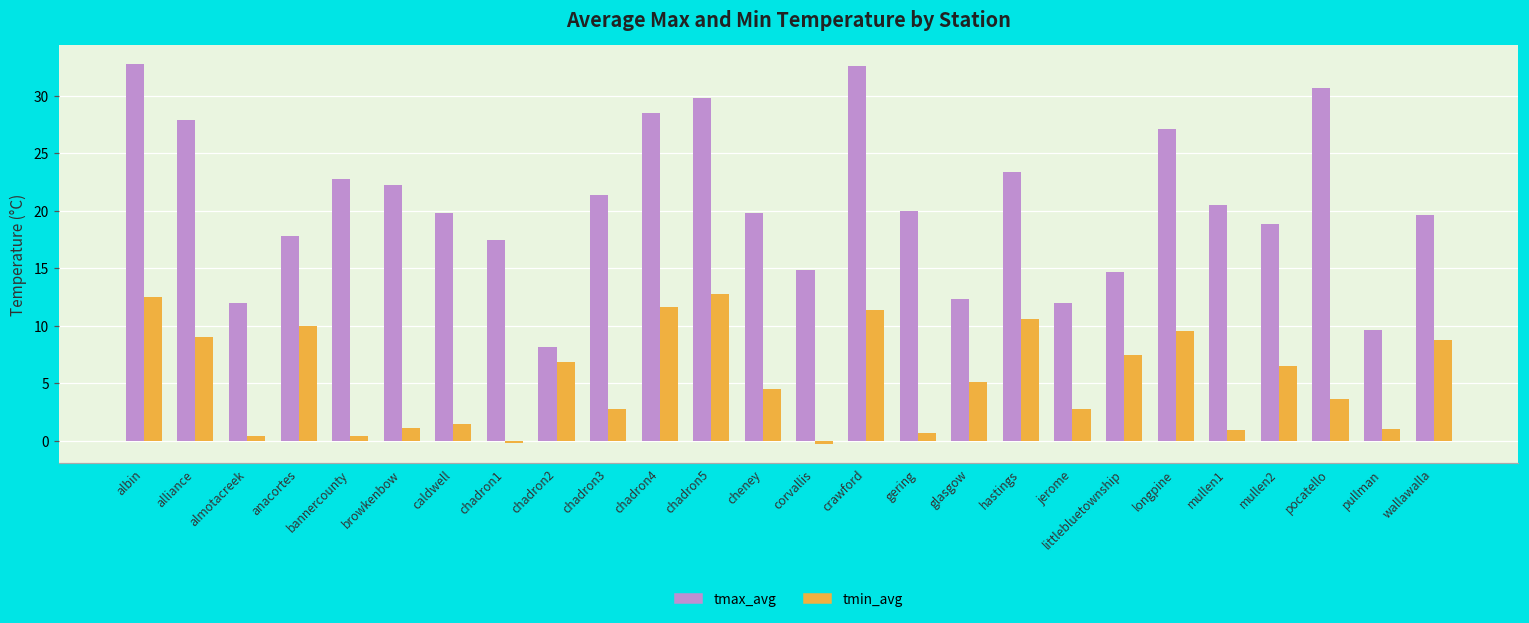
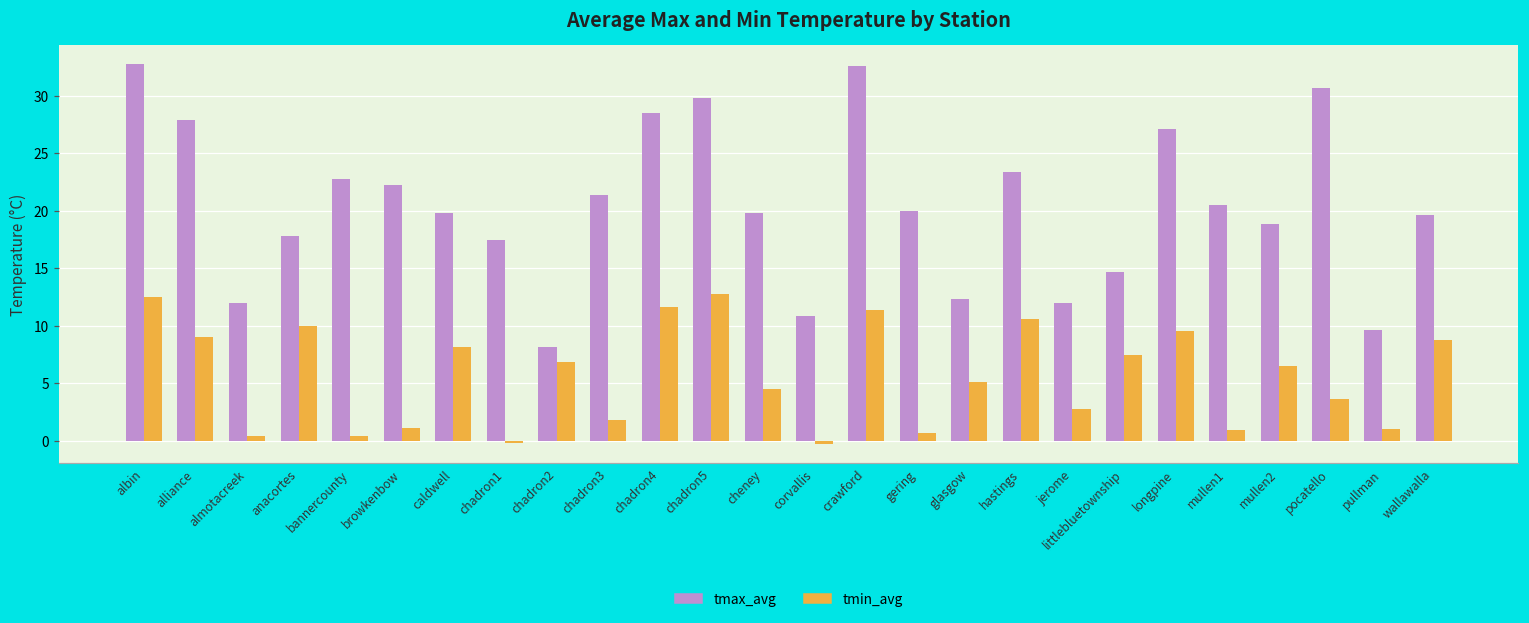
tmin_avg, caldwell: 1.4 -> 8.1
tmin_avg, chadron3: 2.8 -> 1.8
tmax_avg, corvallis: 14.8 -> 10.8
